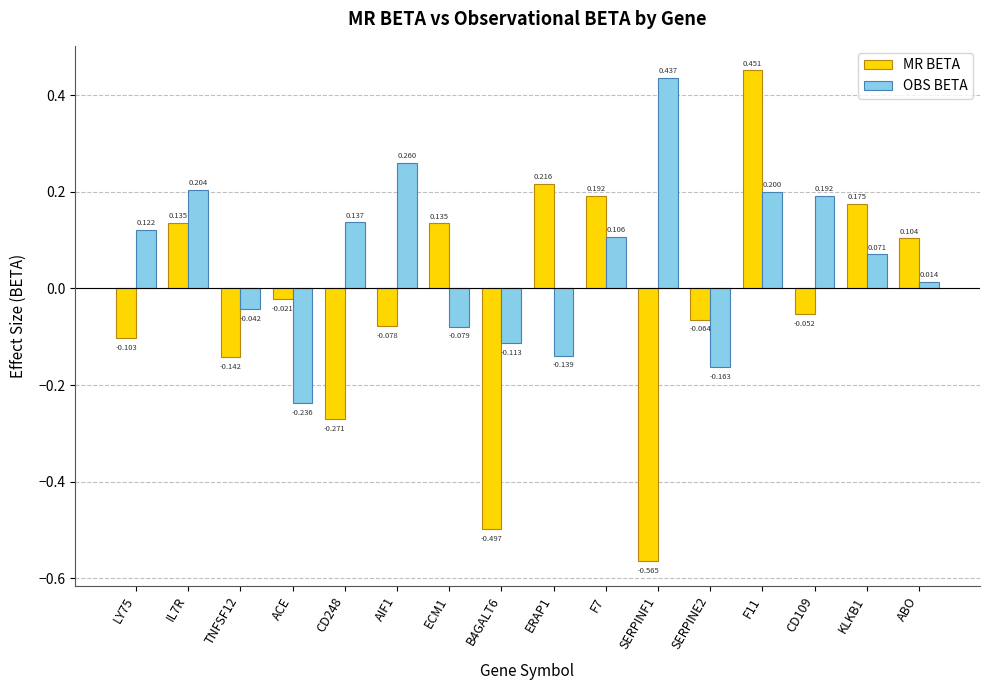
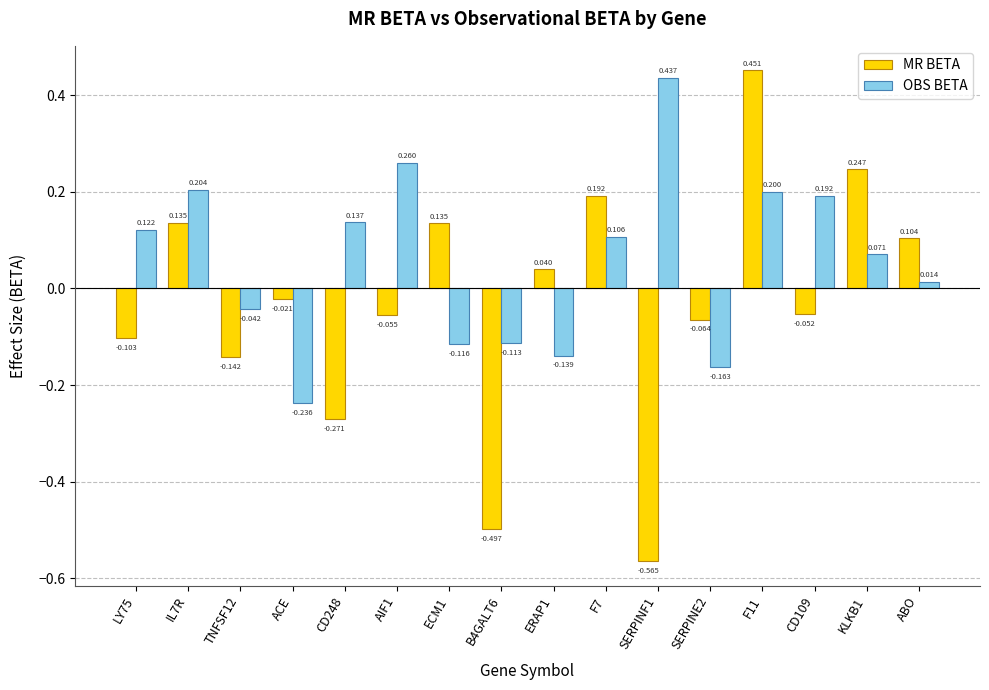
MR BETA, AIF1: -0.078 -> -0.055
OBS BETA, ECM1: -0.079 -> -0.116
MR BETA, ERAP1: 0.216 -> 0.040
MR BETA, KLKB1: 0.175 -> 0.247
